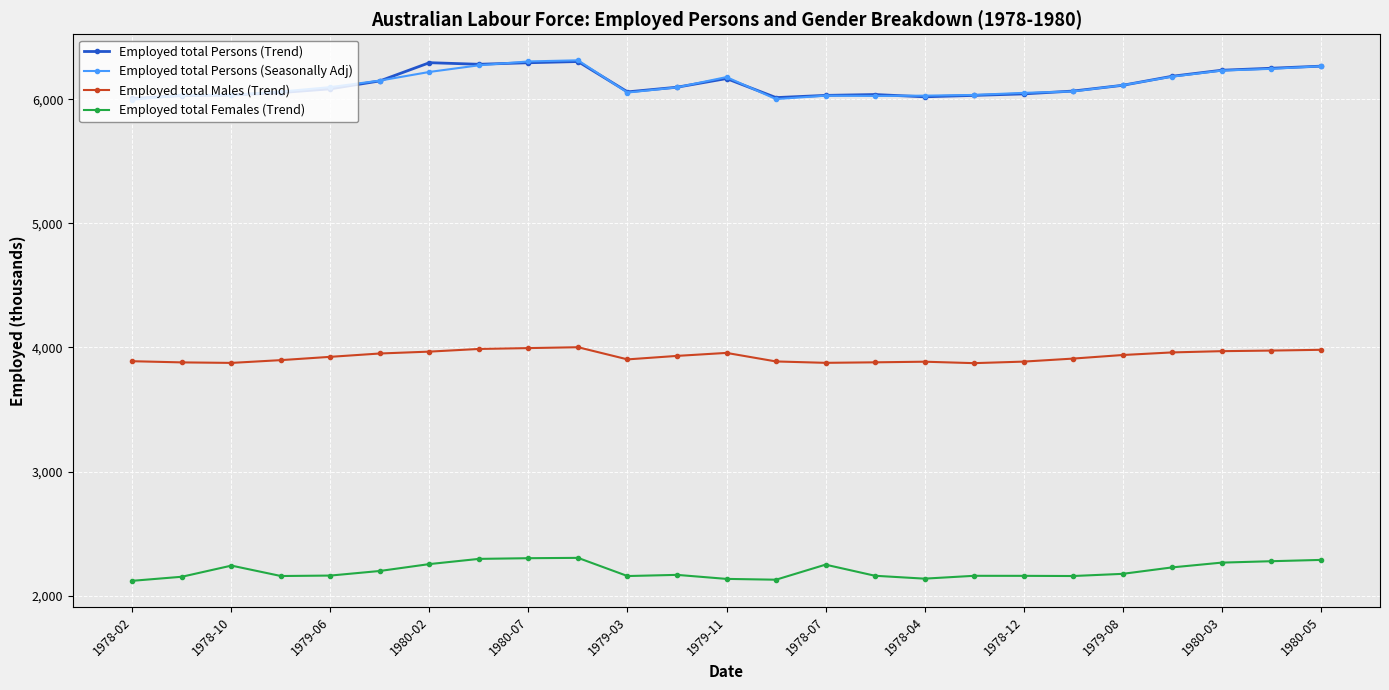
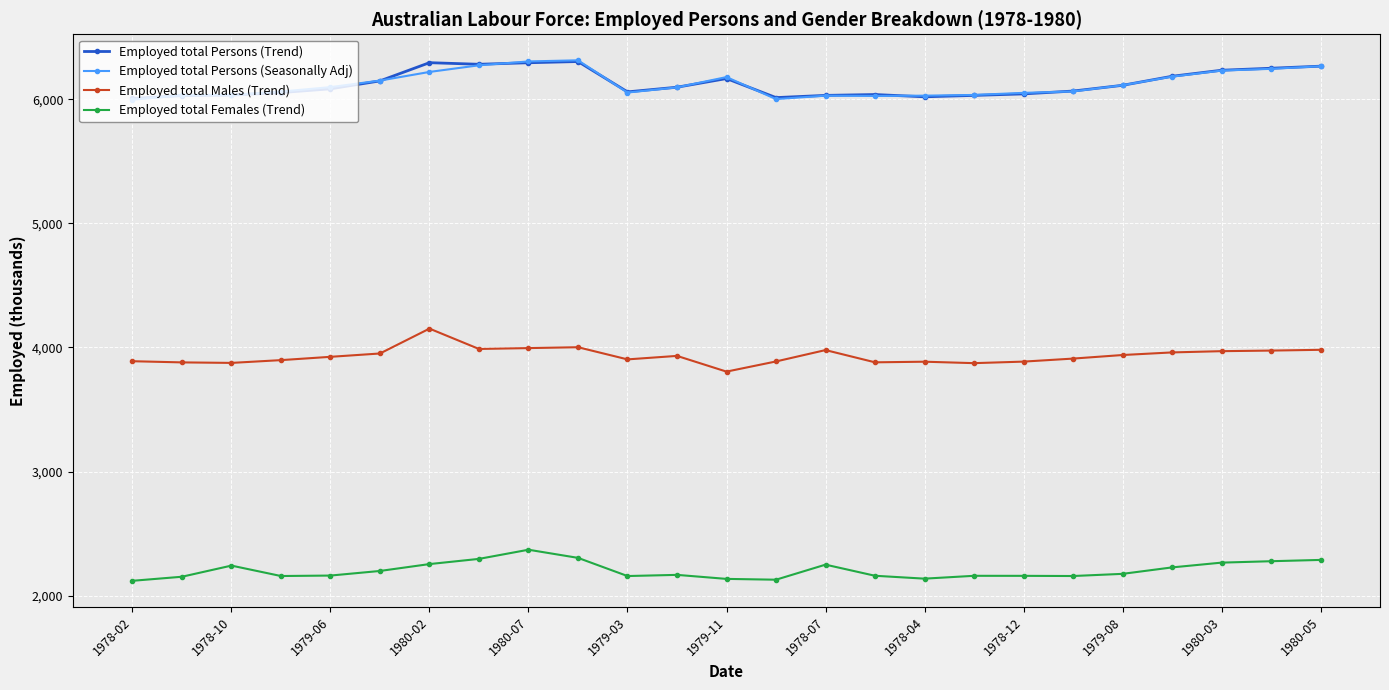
Employed total Males (Trend), 1980-02: 3,970 -> 4,150
Employed total Females (Trend), 1980-07: 2,300 -> 2,370
Employed total Males (Trend), 1979-11: 3,960 -> 3,810
Employed total Males (Trend), 1978-07: 3,880 -> 3,980
